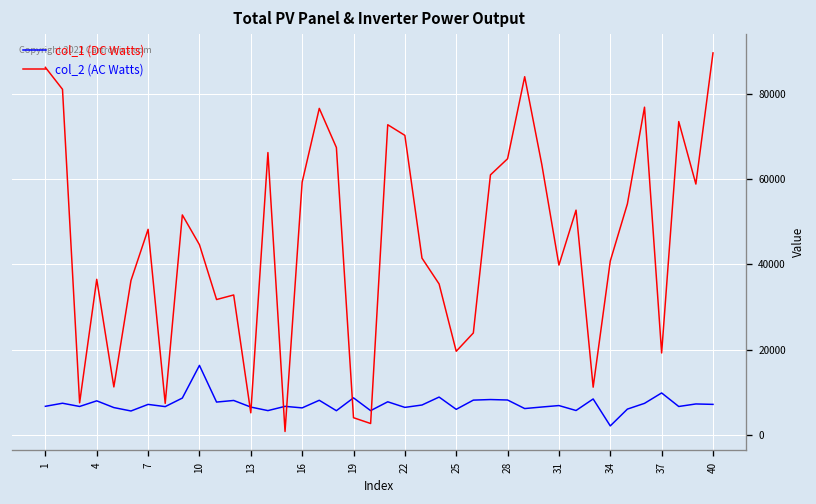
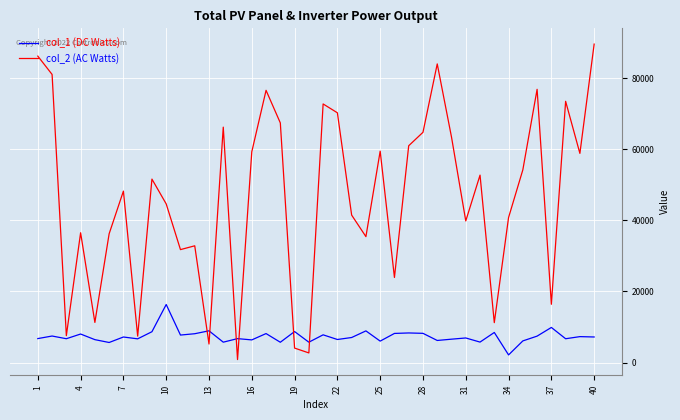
col_1 (DC Watts), 13: 7000 -> 9000
col_2 (AC Watts), 25: 20000 -> 59000
col_2 (AC Watts), 37: 19000 -> 16000
